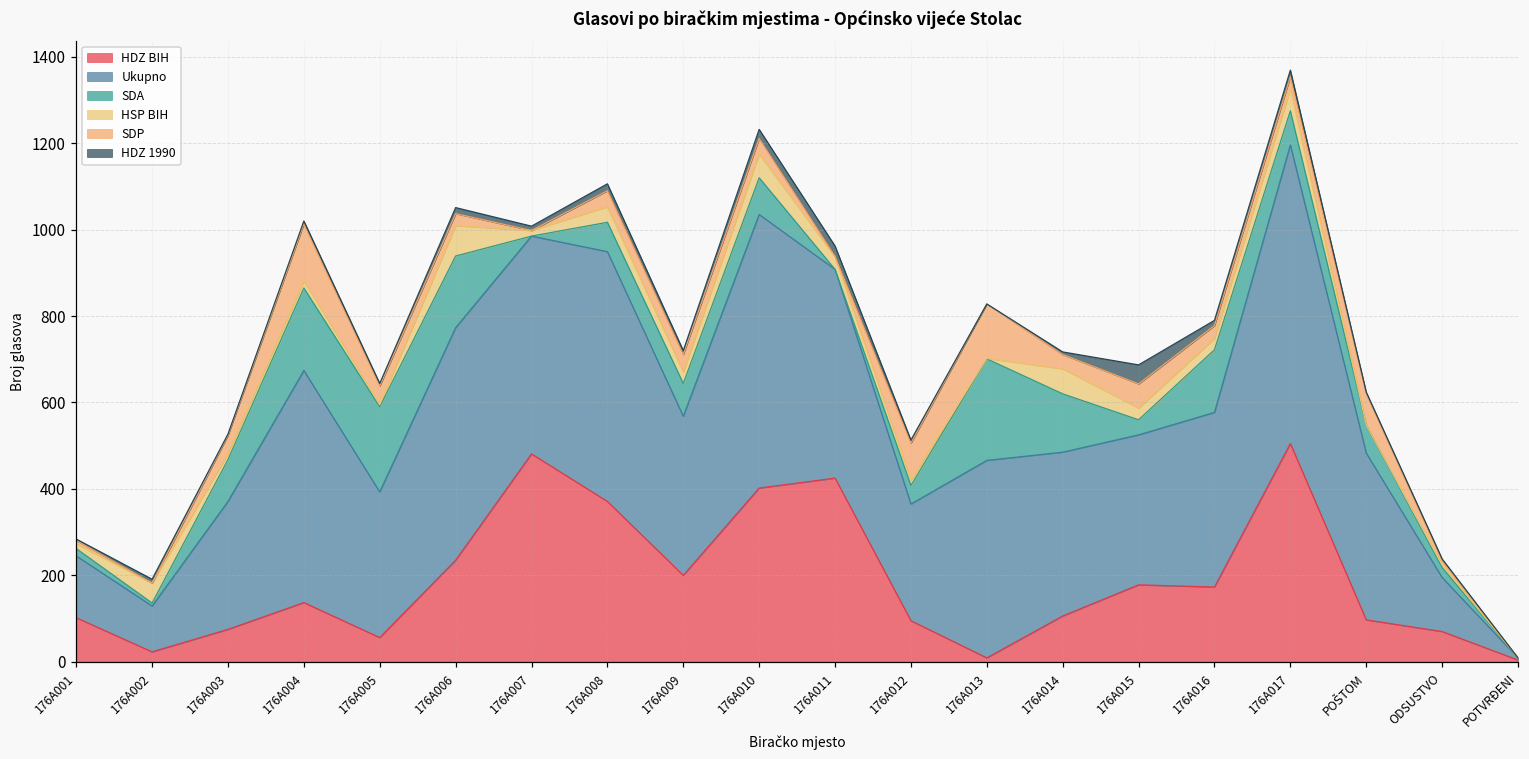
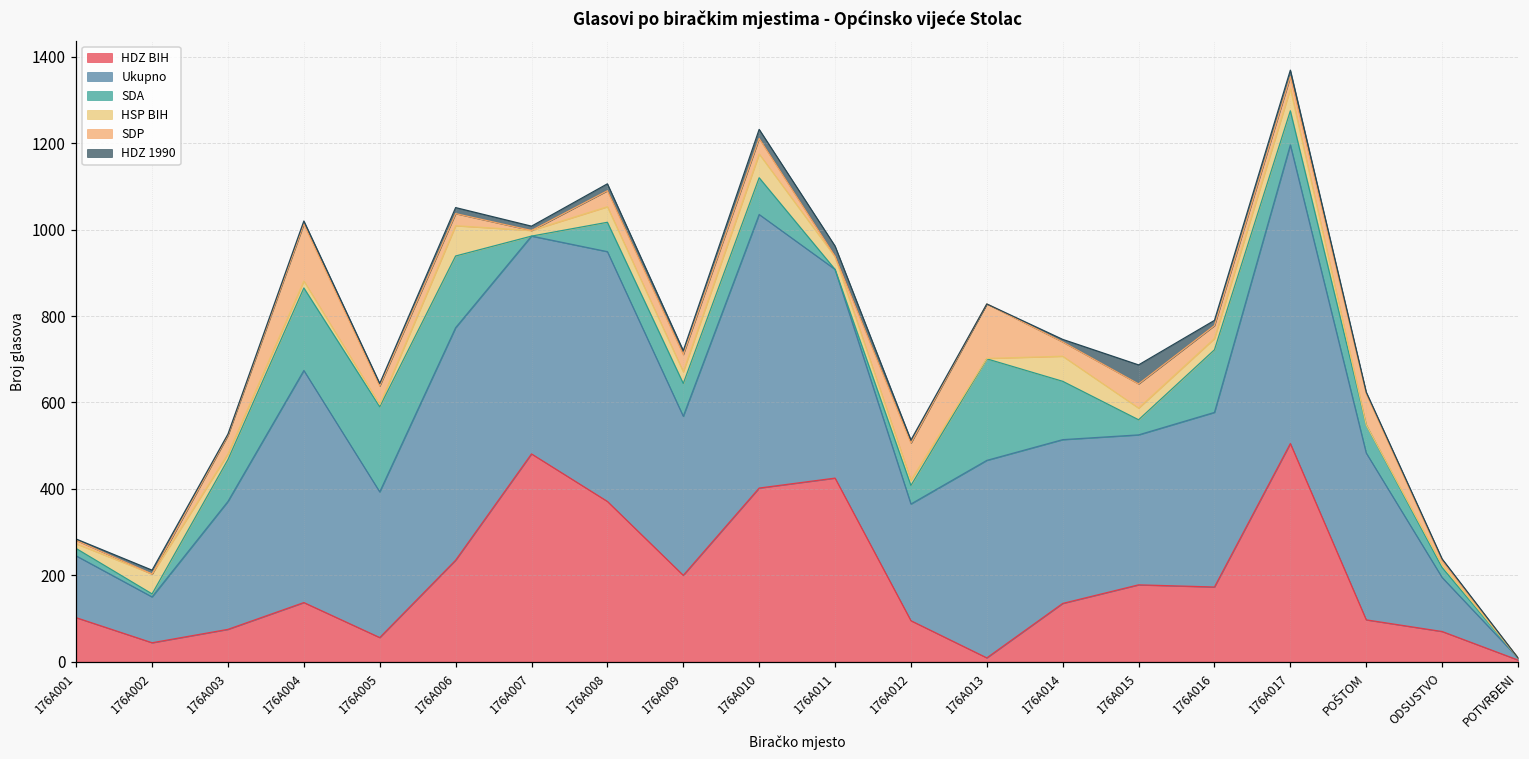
HDZ BIH, 176A002: 20 -> 40
HDZ BIH, 176A014: 110 -> 140
